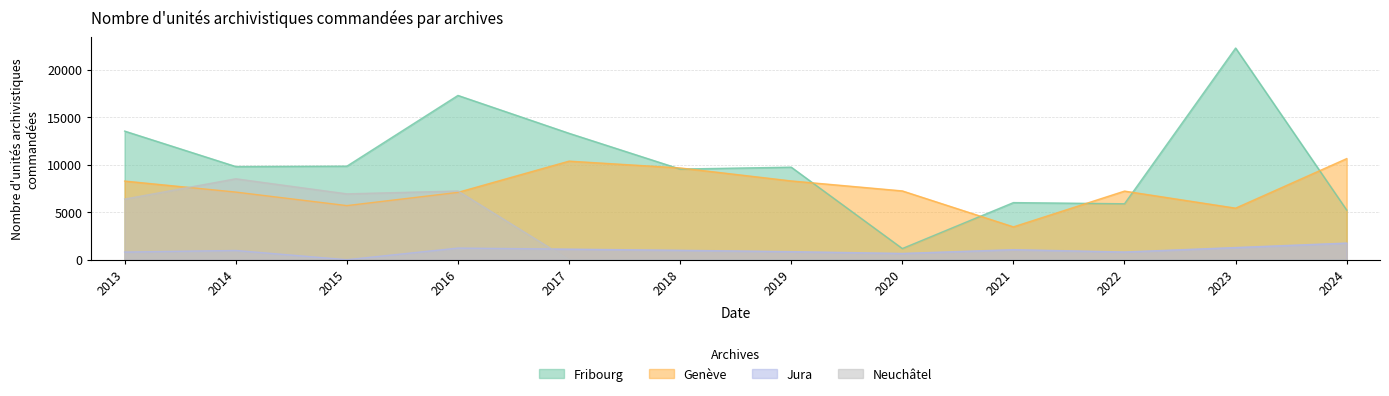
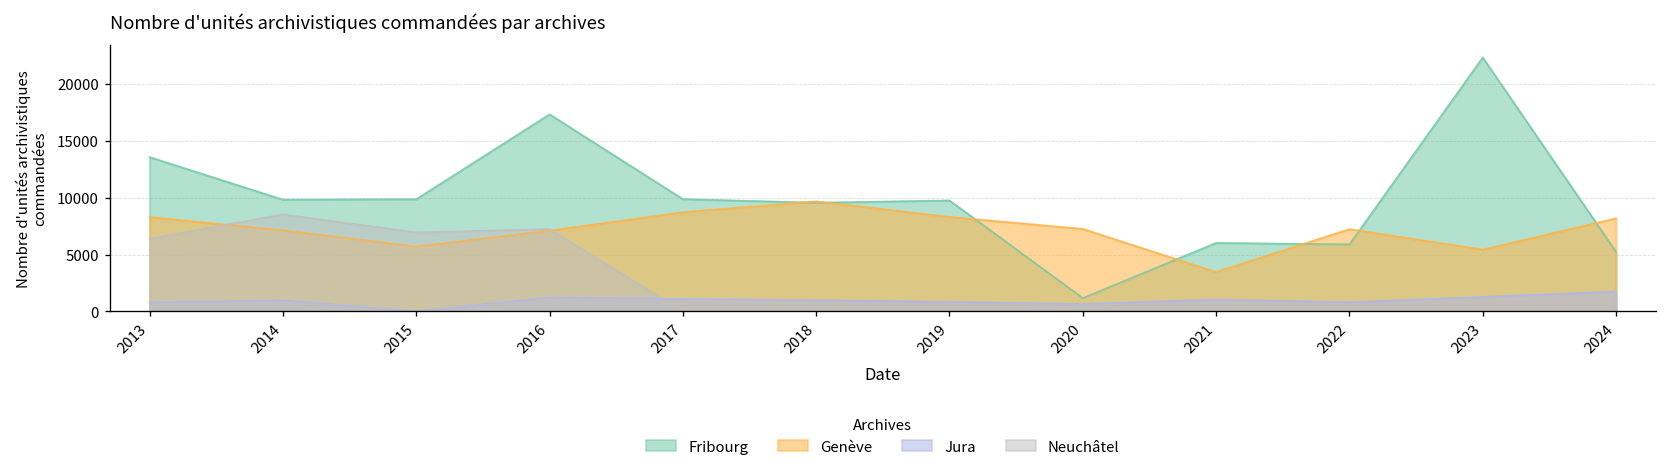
Fribourg, 2017: 13000 -> 10000
Genève, 2017: 10000 -> 9000
Genève, 2024: 11000 -> 8000
